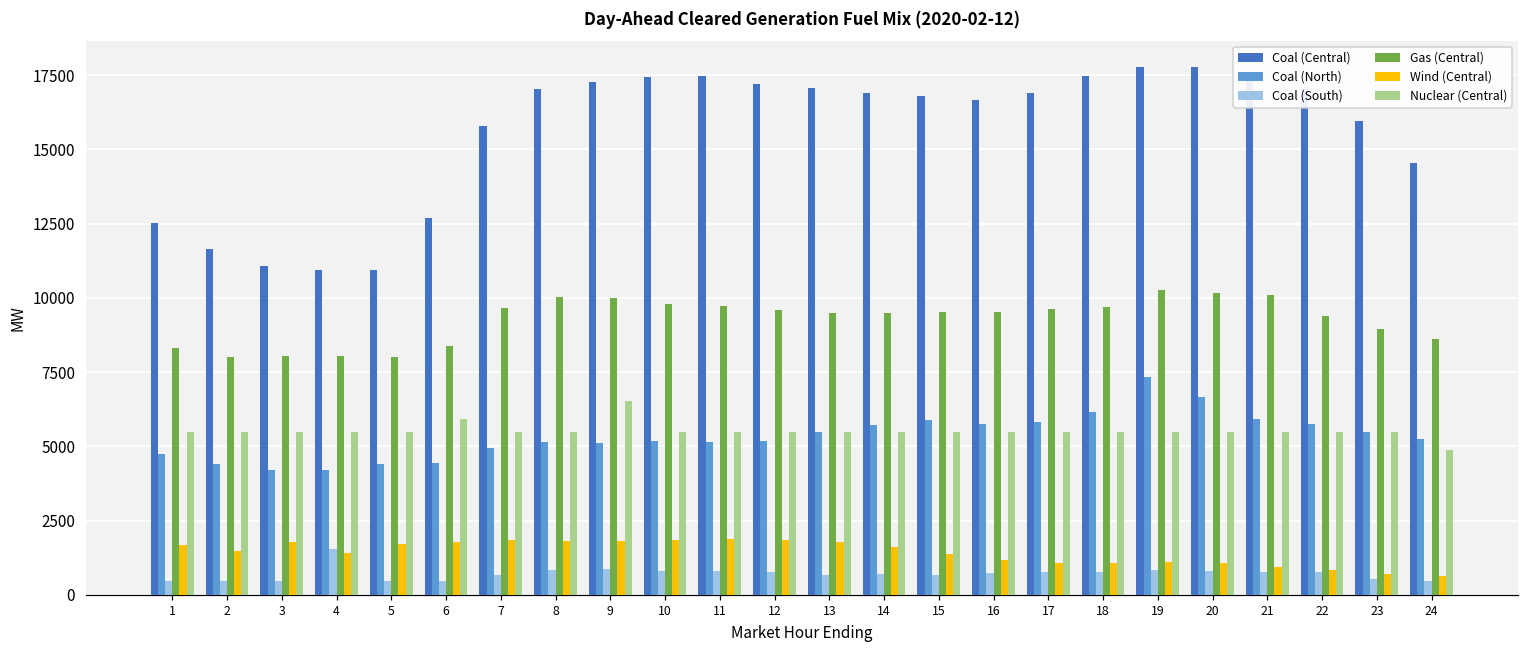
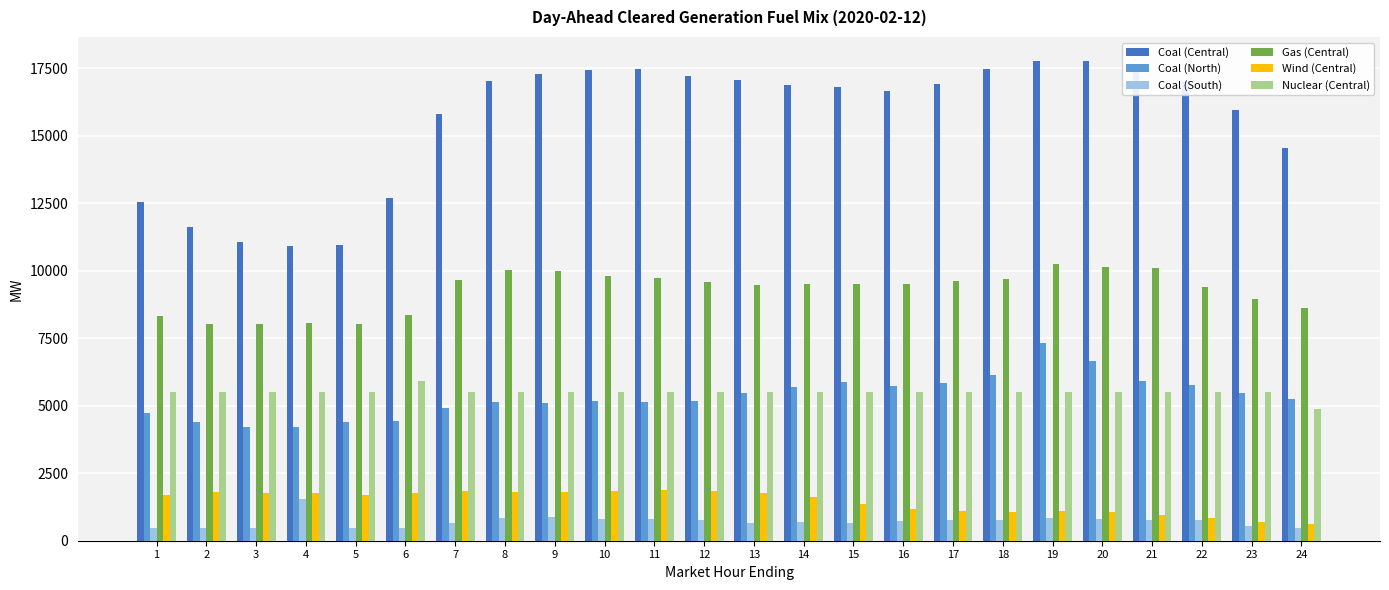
Wind (Central), 2: 1500 -> 1800
Wind (Central), 4: 1400 -> 1800
Nuclear (Central), 9: 6500 -> 5500
